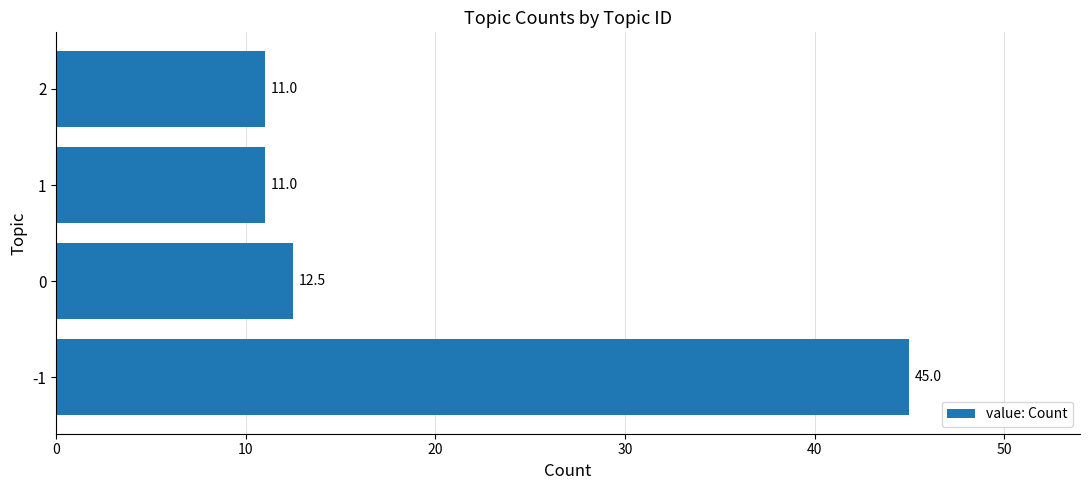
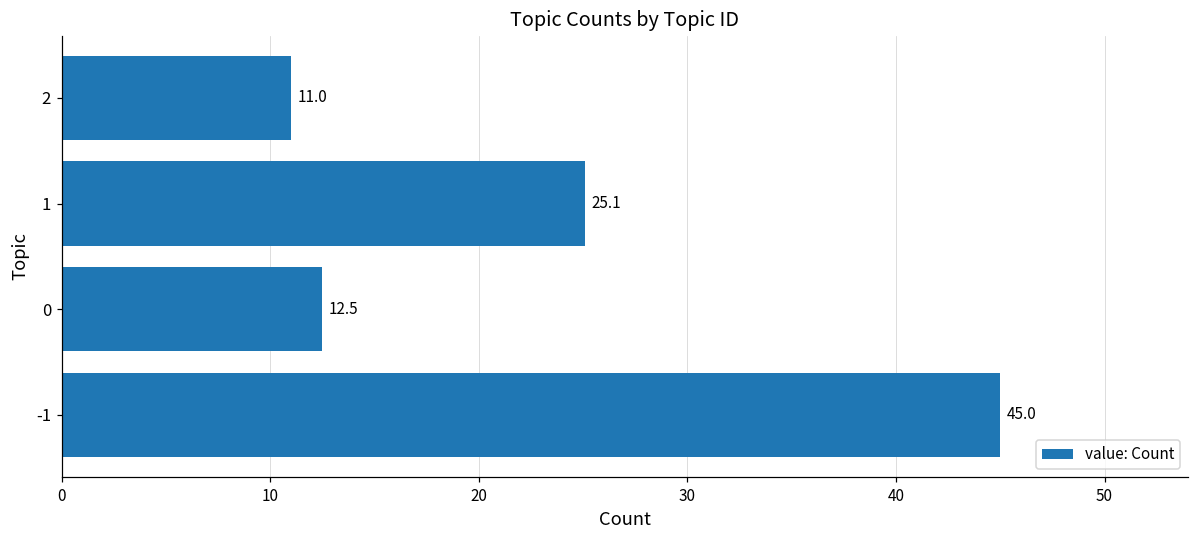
1: 11.0 -> 25.1
